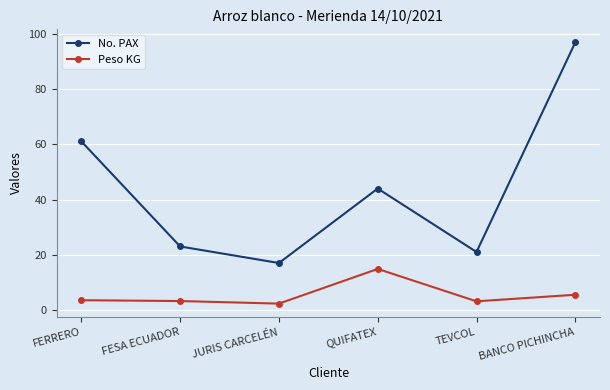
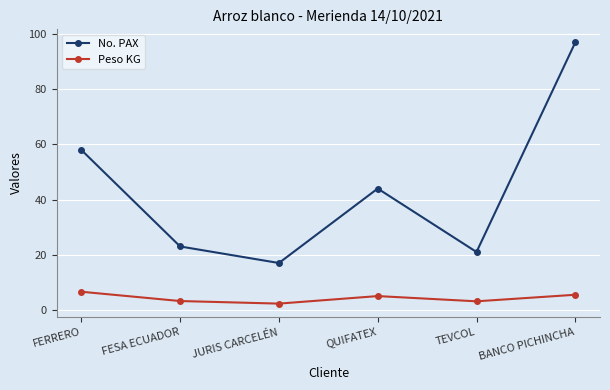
No. PAX, FERRERO: 61 -> 58
Peso KG, FERRERO: 4 -> 7
Peso KG, QUIFATEX: 15 -> 5
